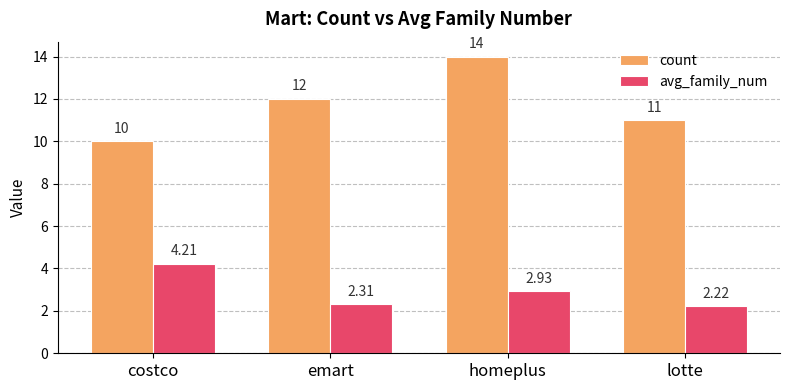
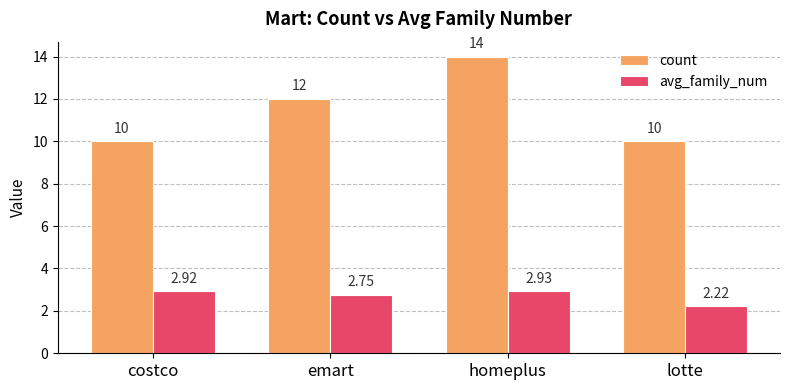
avg_family_num, costco: 4.21 -> 2.92
avg_family_num, emart: 2.31 -> 2.75
count, lotte: 11 -> 10
